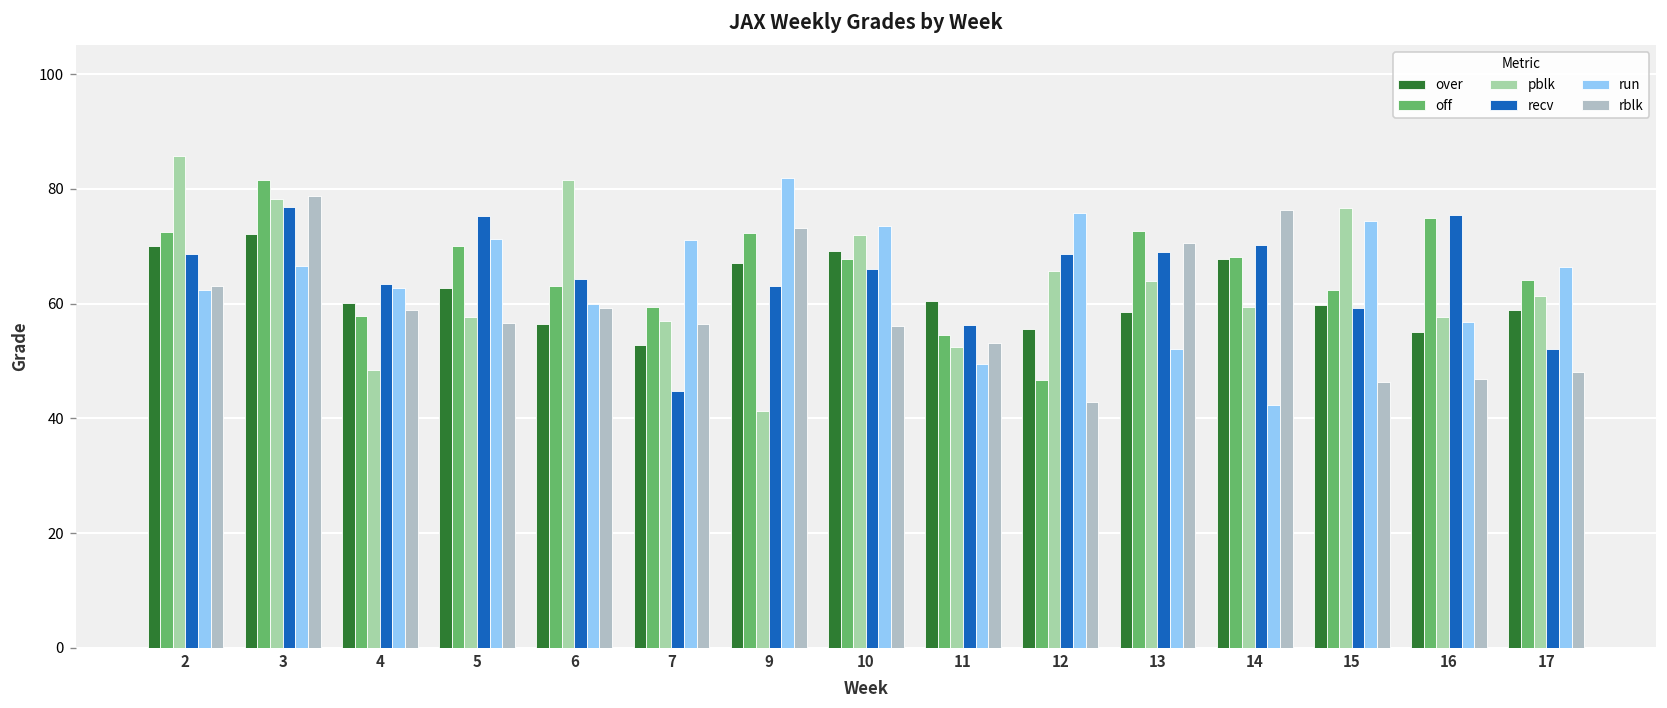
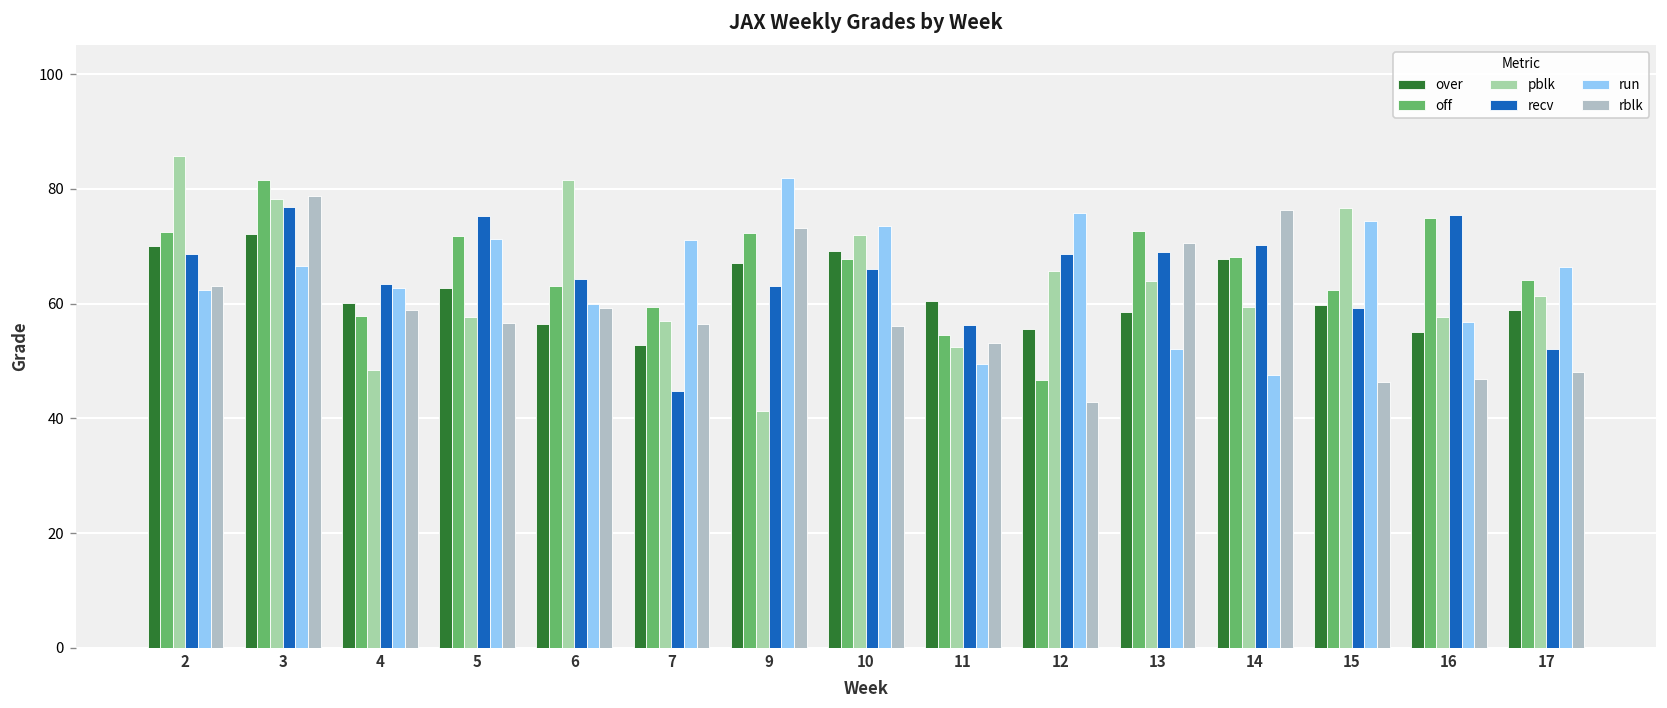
off, 5: 70 -> 72
run, 14: 42 -> 48
